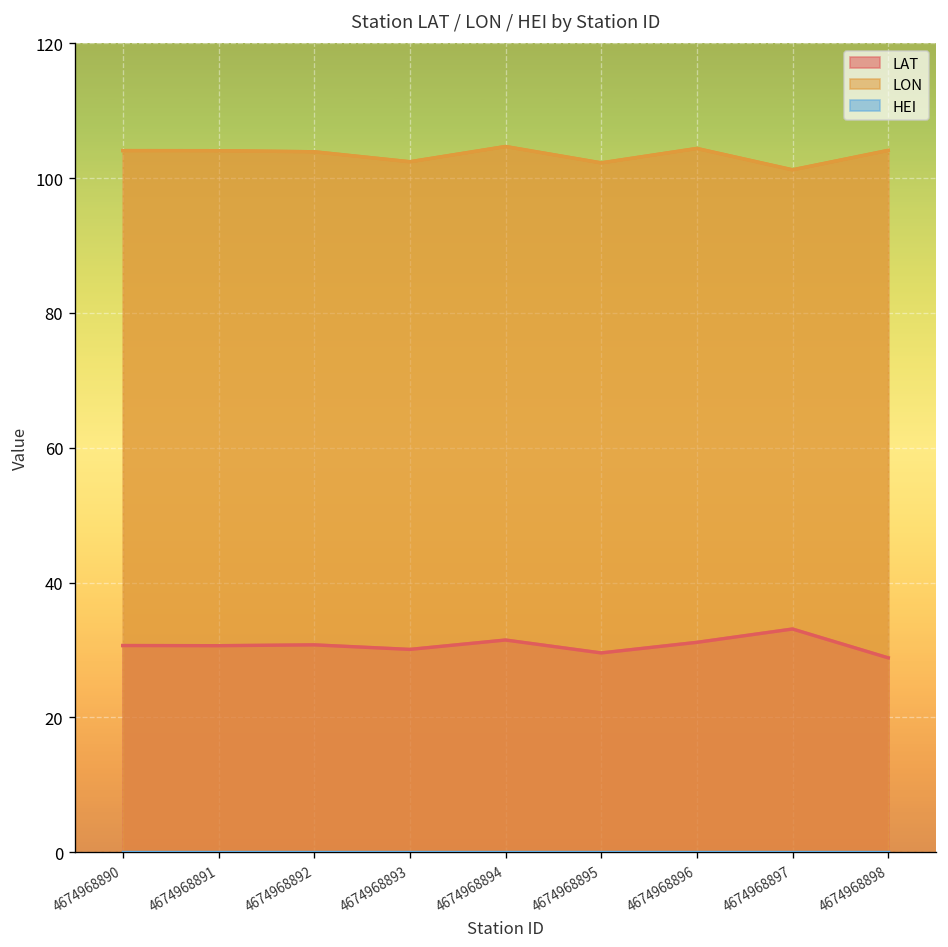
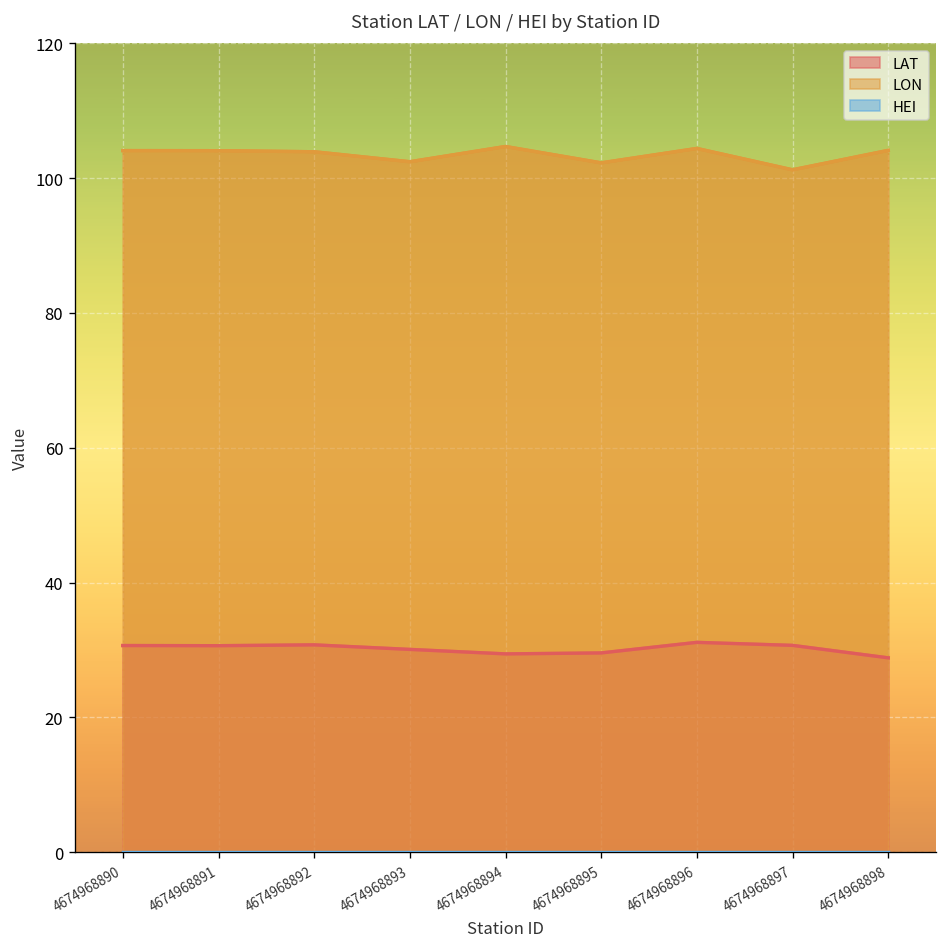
LAT, 4674968894: 31 -> 29
LAT, 4674968897: 33 -> 31
